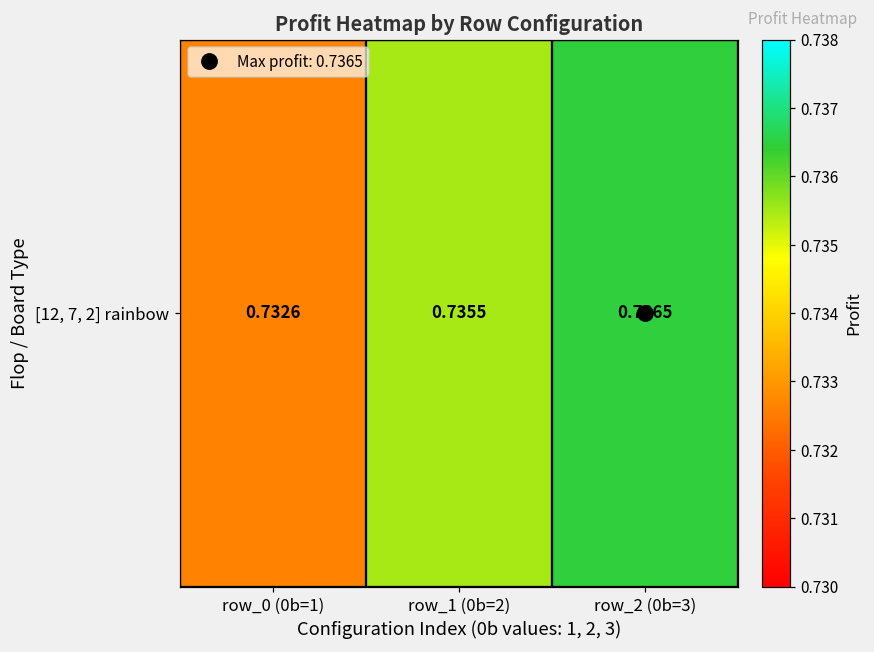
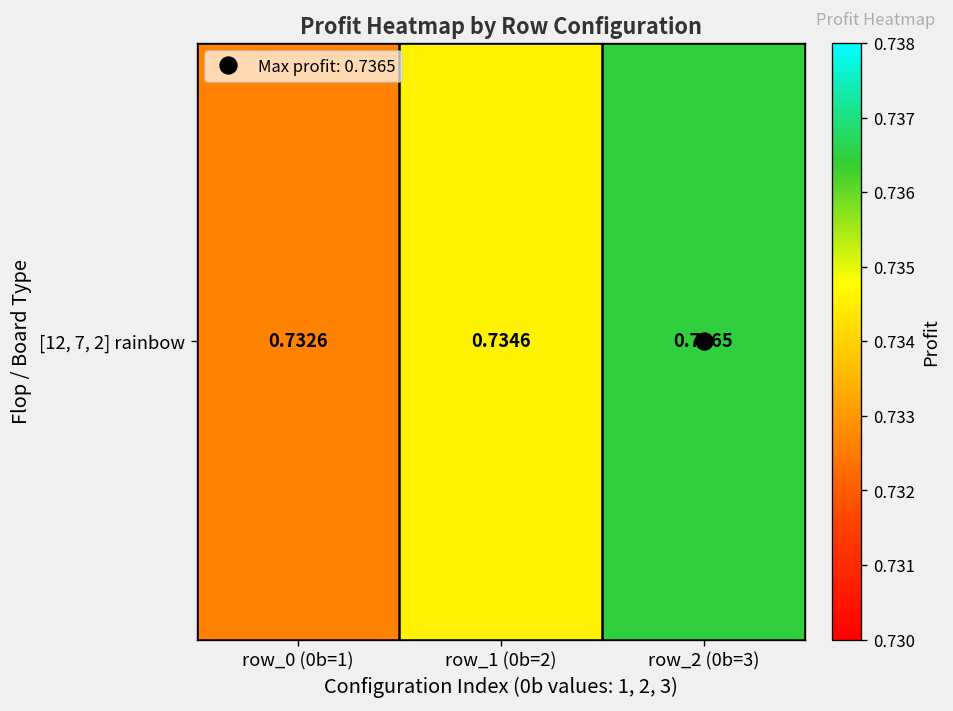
[12, 7, 2] rainbow, row_1 (0b=2): 0.7355 -> 0.7346
